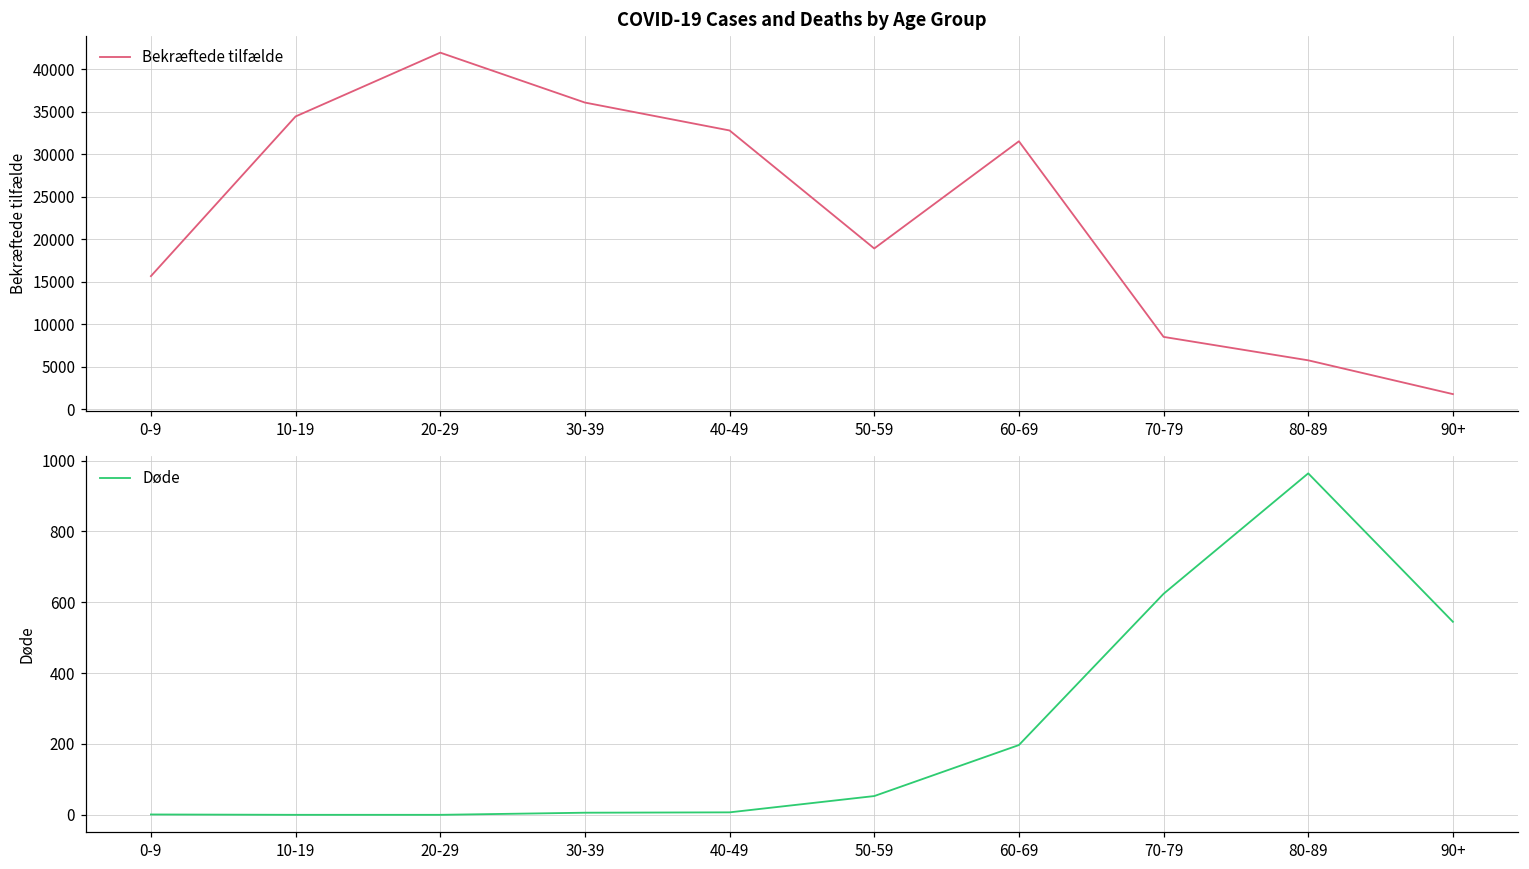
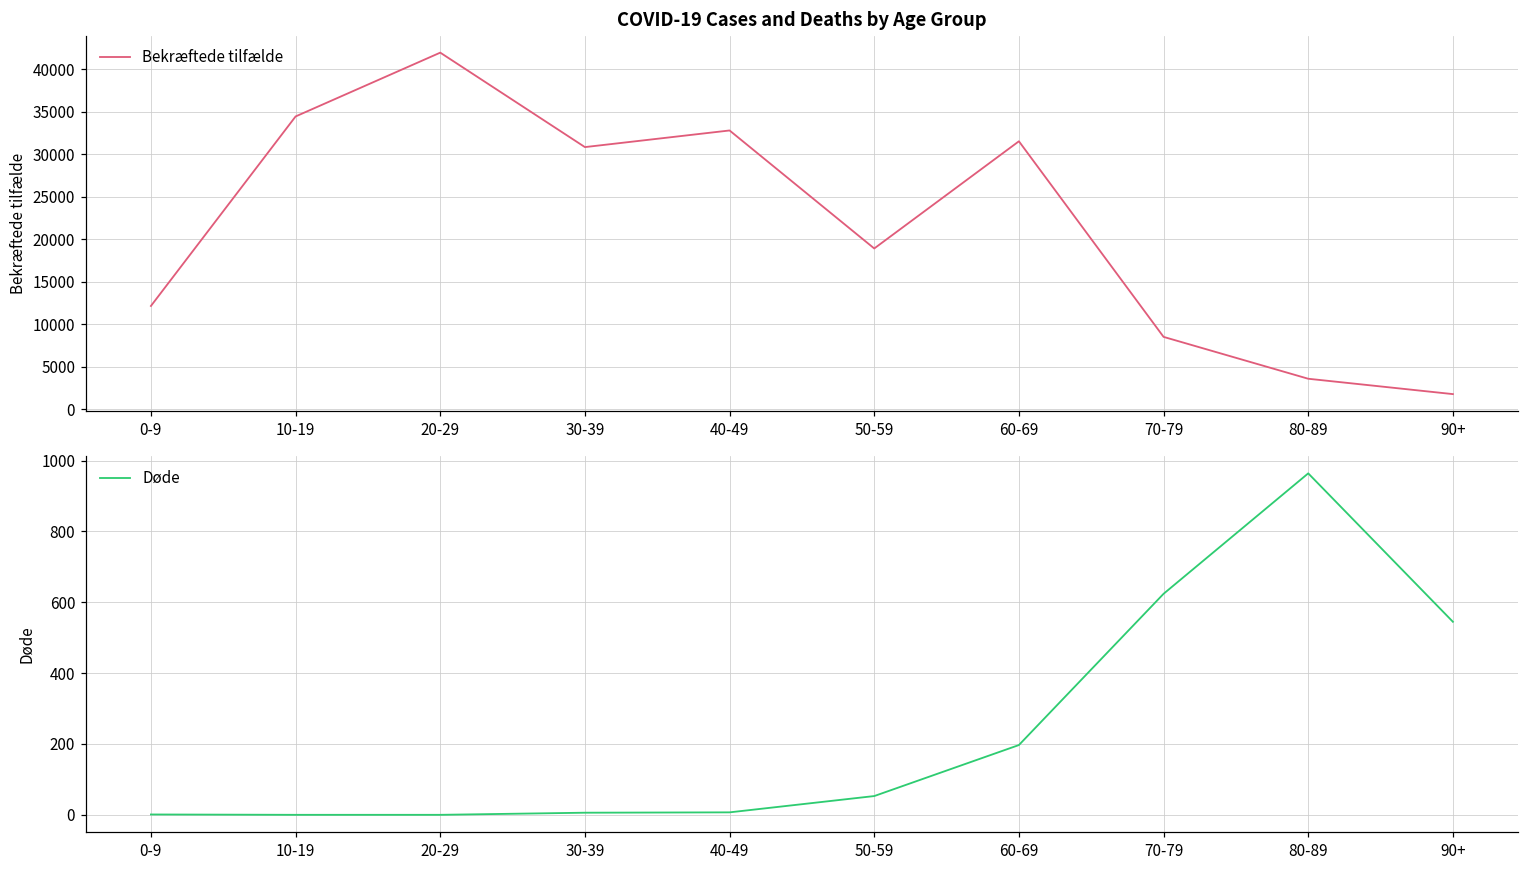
COVID-19 Cases and Deaths by Age Group, 0-9: 16000 -> 12000
COVID-19 Cases and Deaths by Age Group, 30-39: 36000 -> 31000
COVID-19 Cases and Deaths by Age Group, 80-89: 6000 -> 4000
